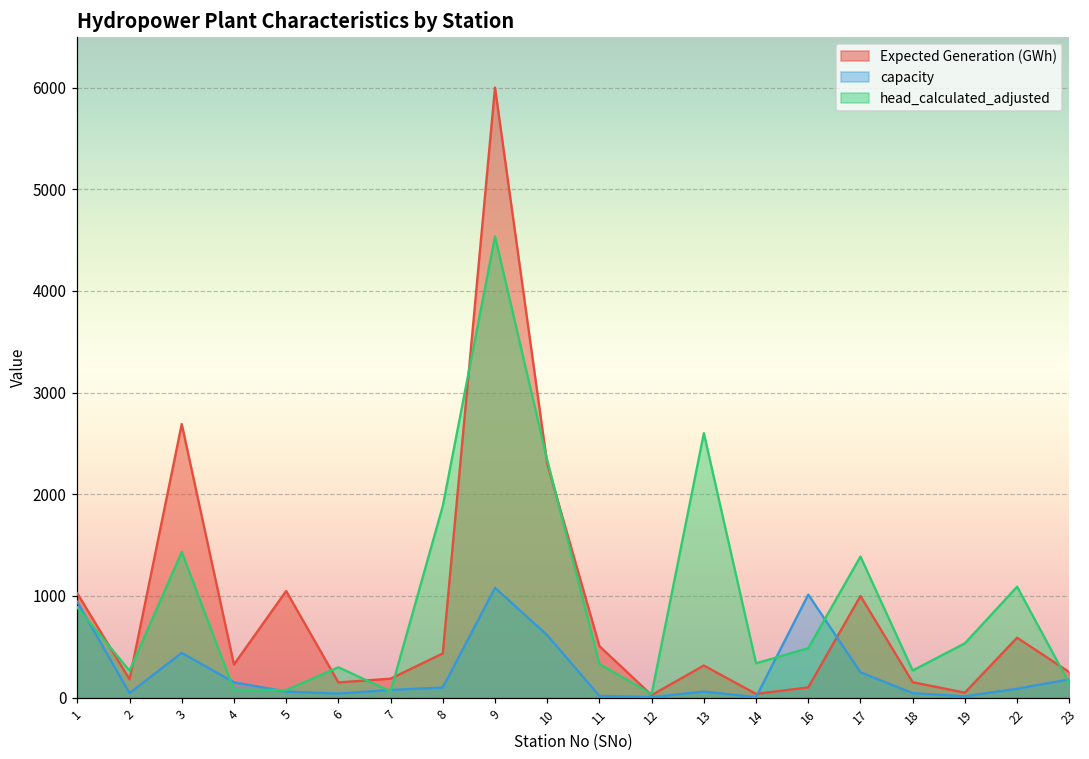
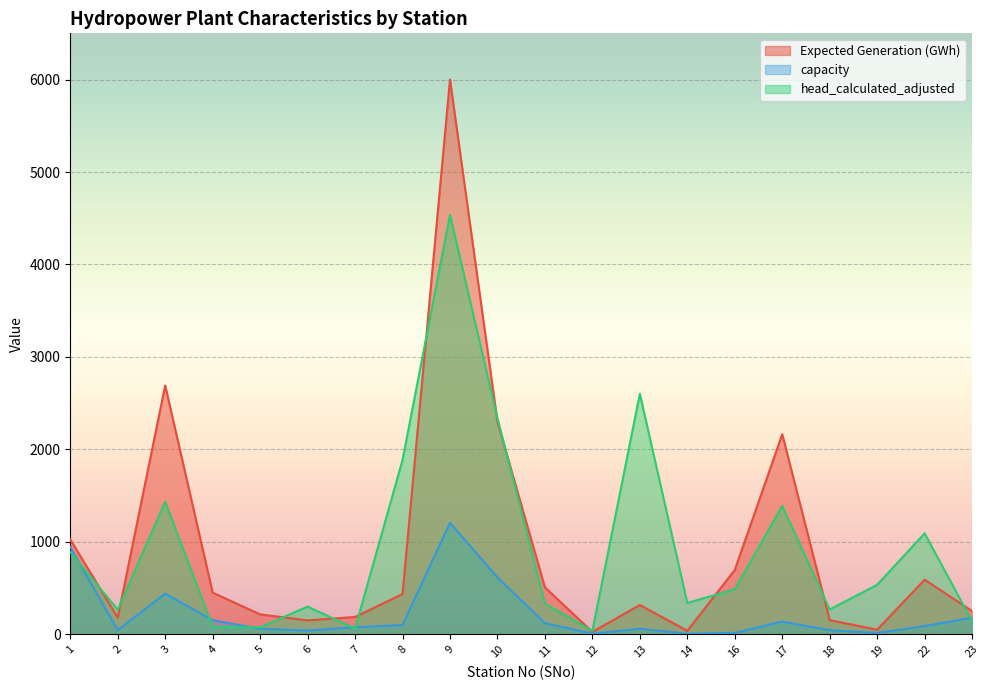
Expected Generation (GWh), 4: 300 -> 500
Expected Generation (GWh), 5: 1000 -> 200
capacity, 9: 1100 -> 1200
capacity, 11: 0 -> 100
Expected Generation (GWh), 16: 100 -> 700
capacity, 16: 1000 -> 0
Expected Generation (GWh), 17: 1000 -> 2200
capacity, 17: 300 -> 100
